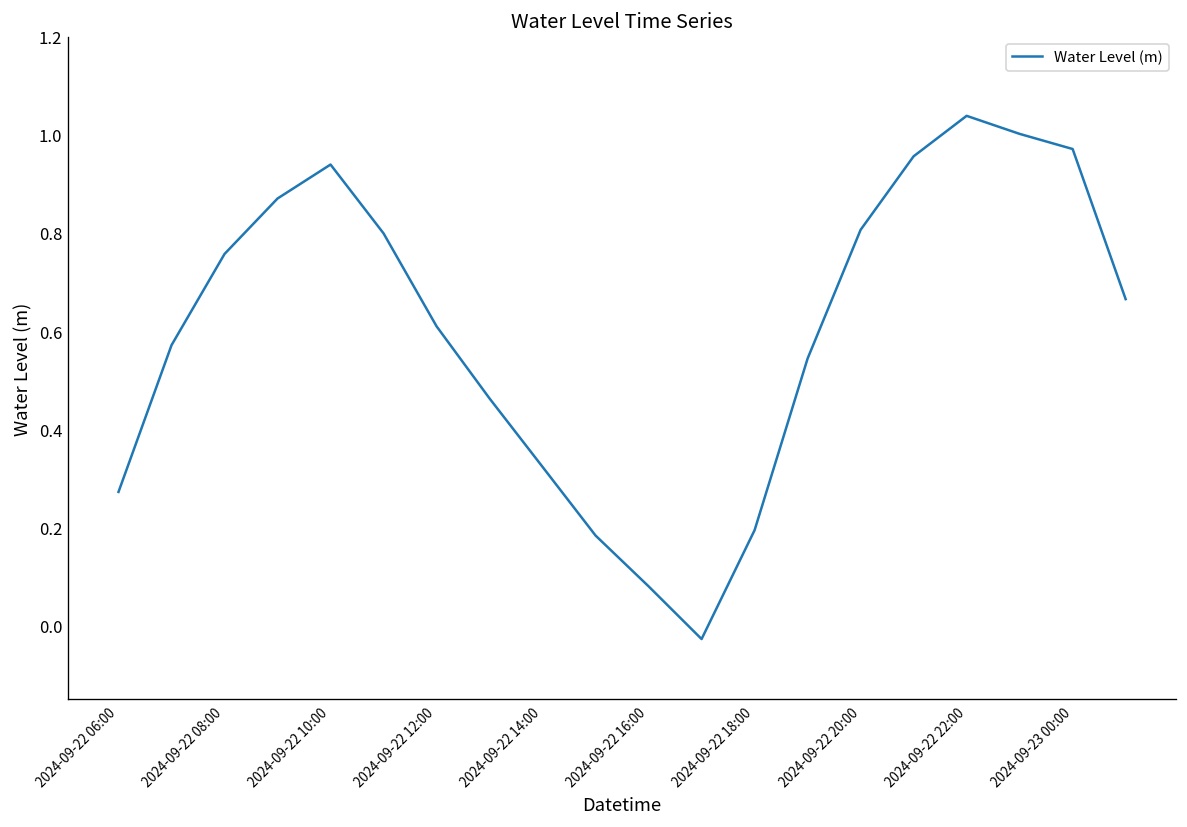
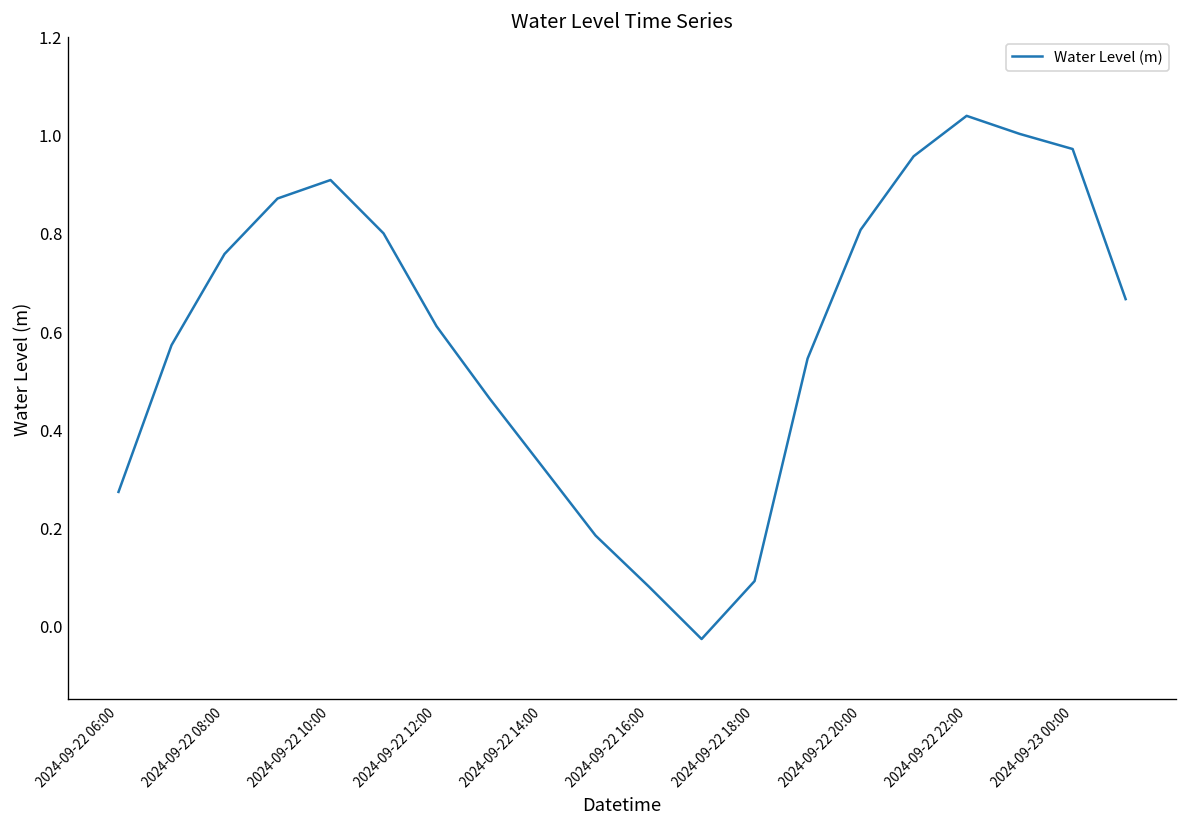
2024-09-22 10:00: 0.94 -> 0.91
2024-09-22 18:00: 0.19 -> 0.09
